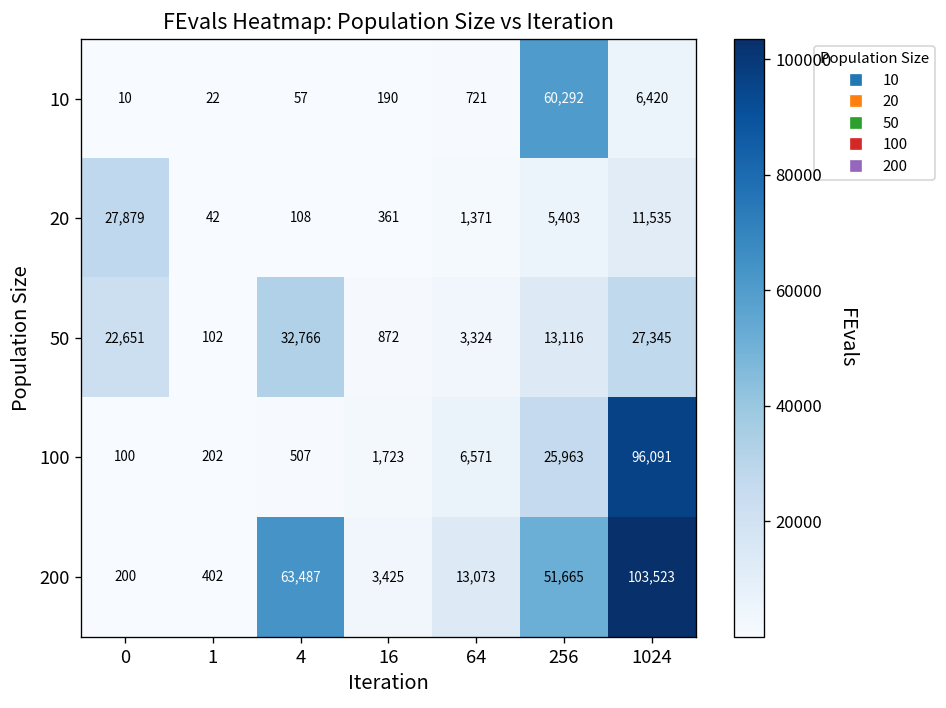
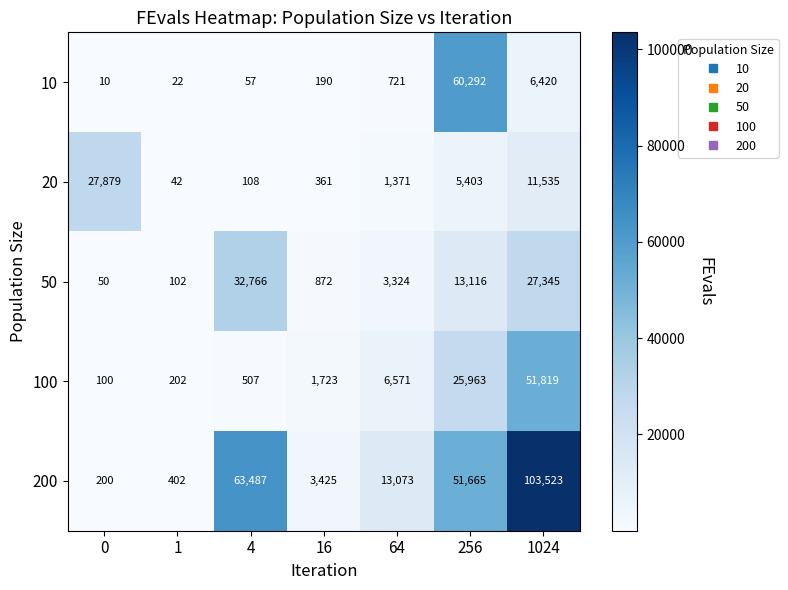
50, 0: 22,651 -> 50
100, 1024: 96,091 -> 51,819
